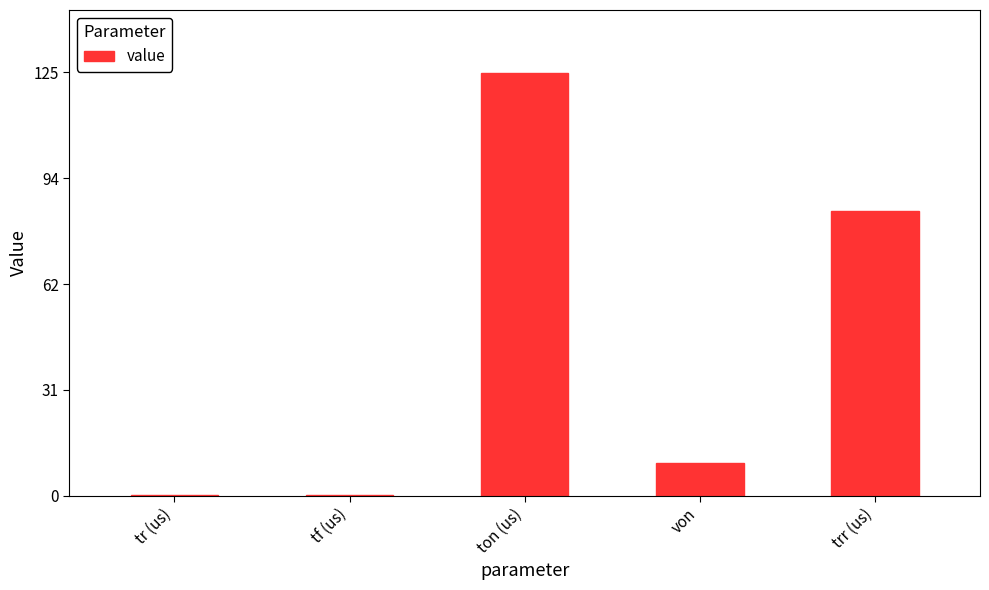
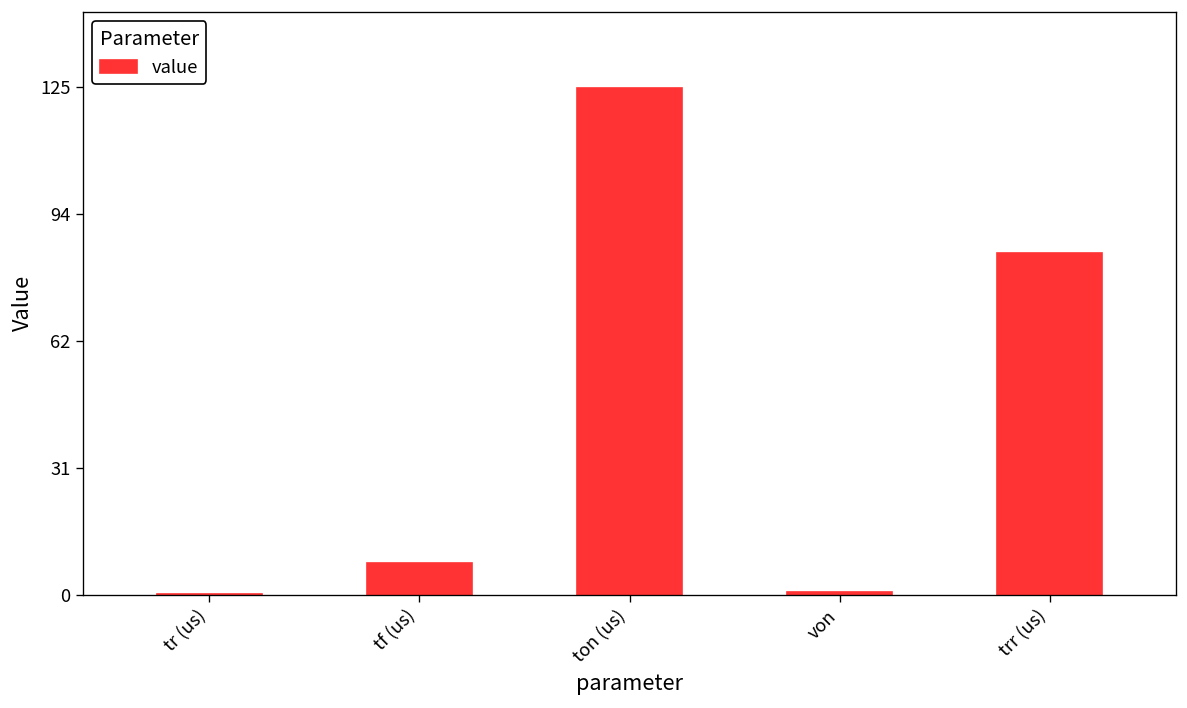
tf (us): 0 -> 8
von: 10 -> 1
